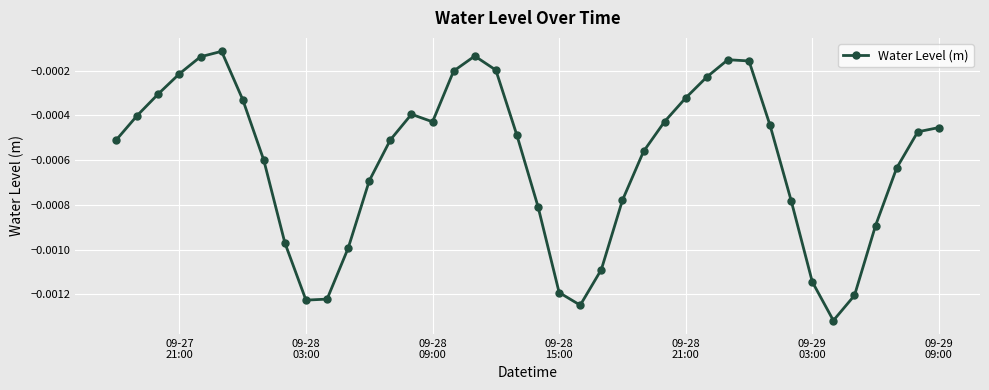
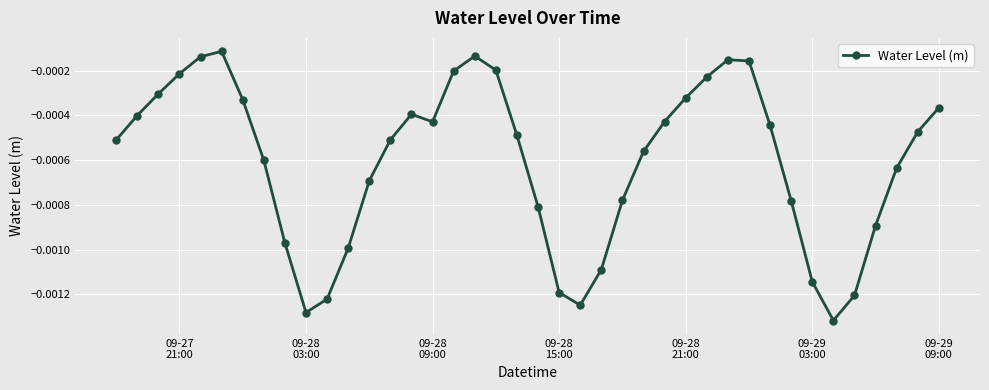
09-28 03:00: -0.00123 -> -0.00128
09-29 09:00: -0.00045 -> -0.00037
